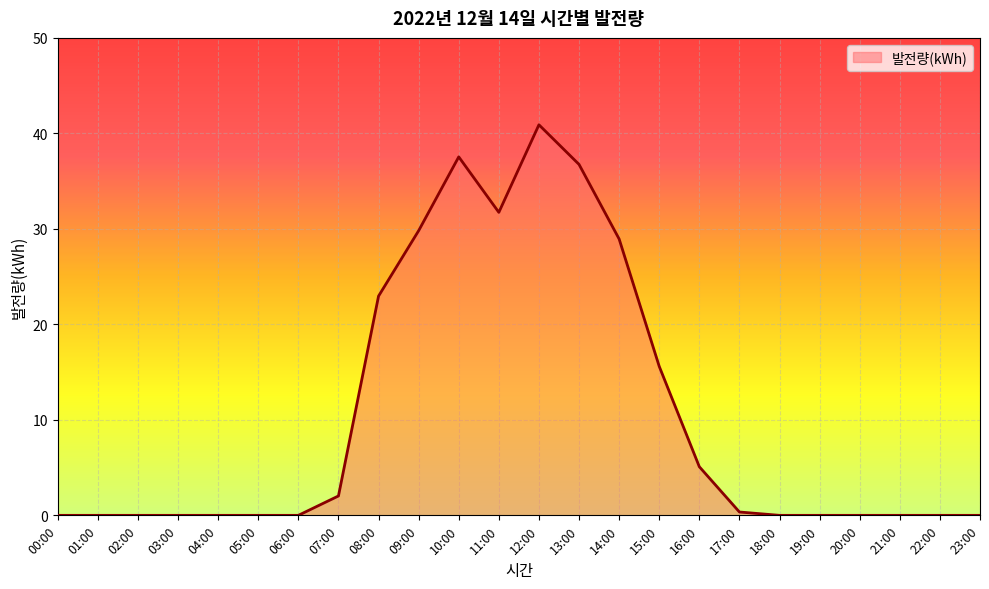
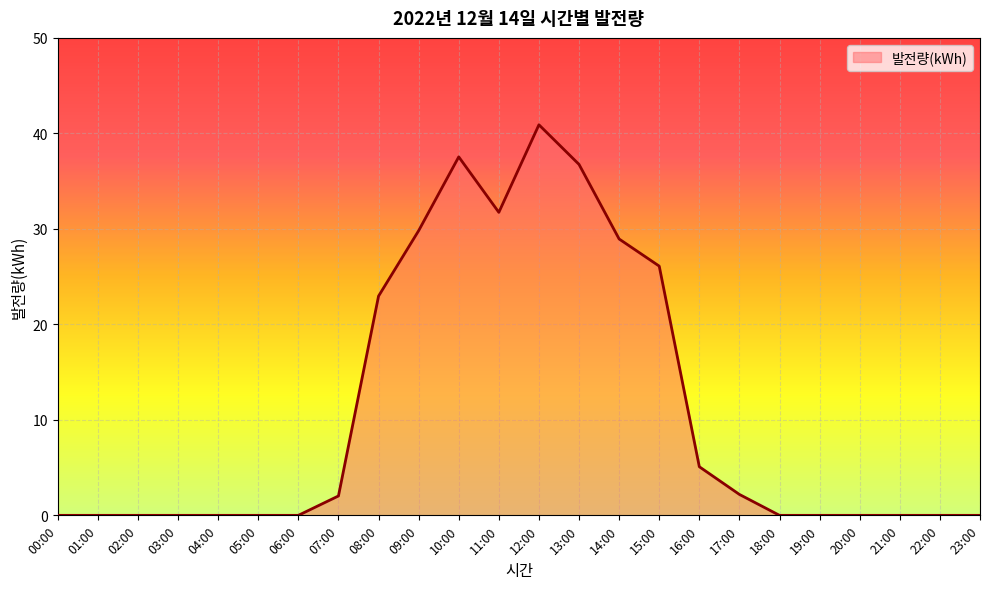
15:00: 16 -> 26
17:00: 0 -> 2
